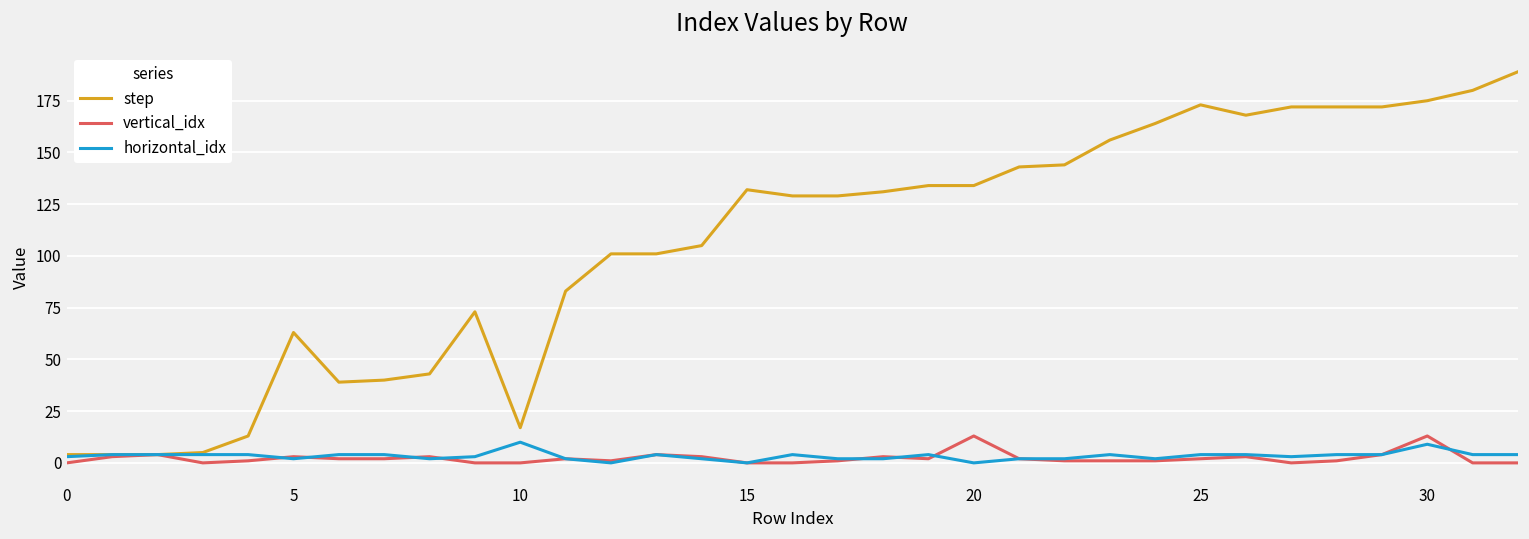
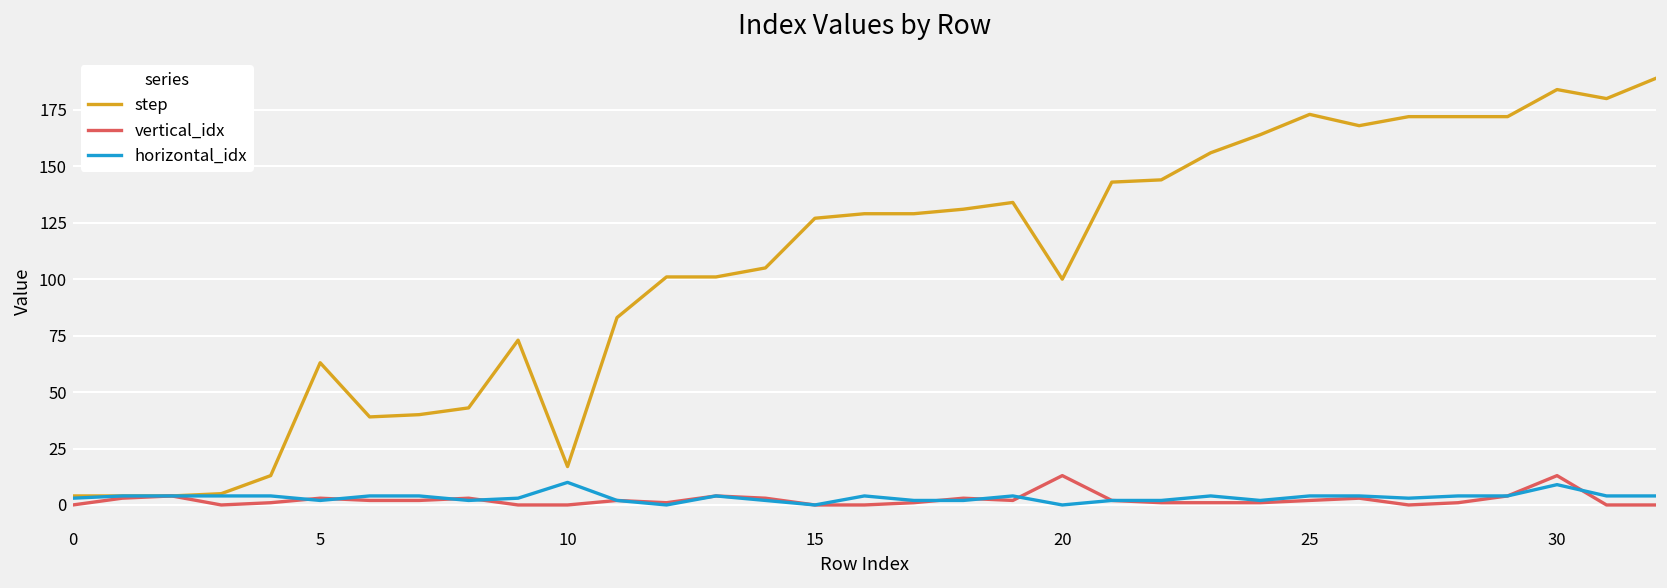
step, 15: 132 -> 127
step, 20: 134 -> 100
step, 30: 175 -> 184
